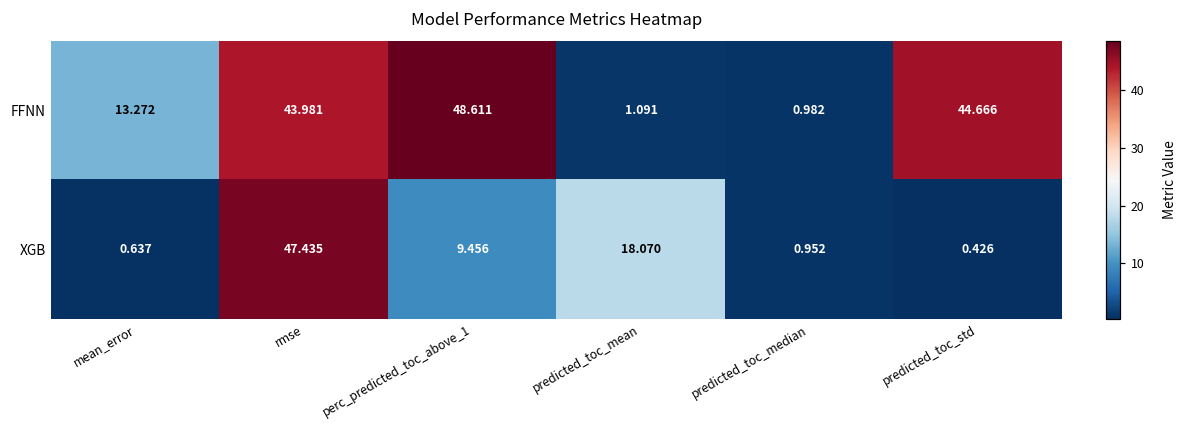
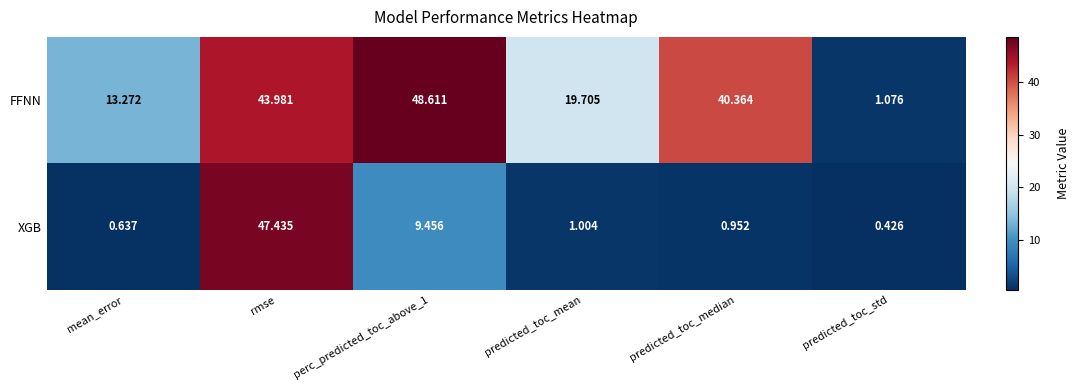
FFNN, predicted_toc_mean: 1.091 -> 19.705
FFNN, predicted_toc_median: 0.982 -> 40.364
FFNN, predicted_toc_std: 44.666 -> 1.076
XGB, predicted_toc_mean: 18.070 -> 1.004
